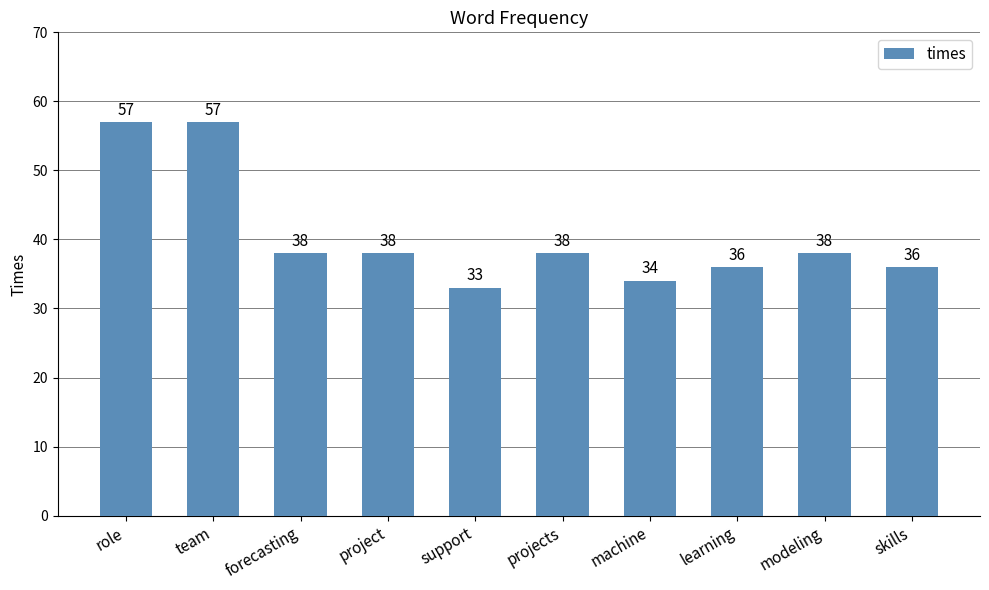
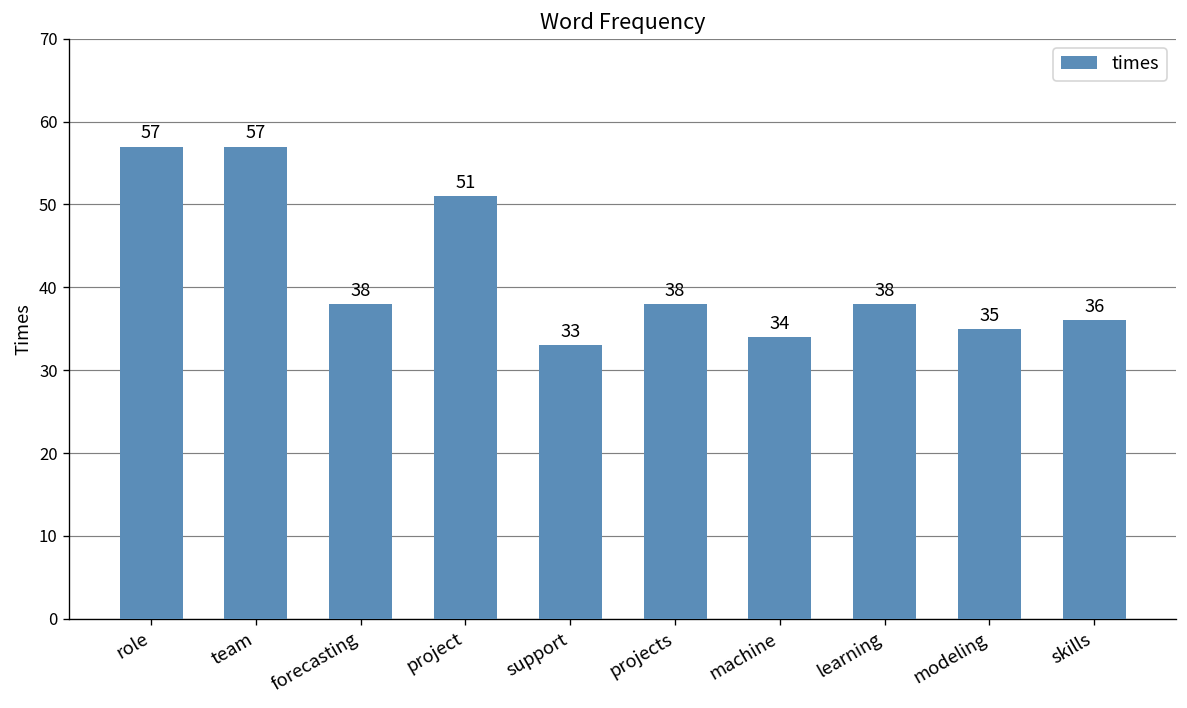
project: 38 -> 51
learning: 36 -> 38
modeling: 38 -> 35
